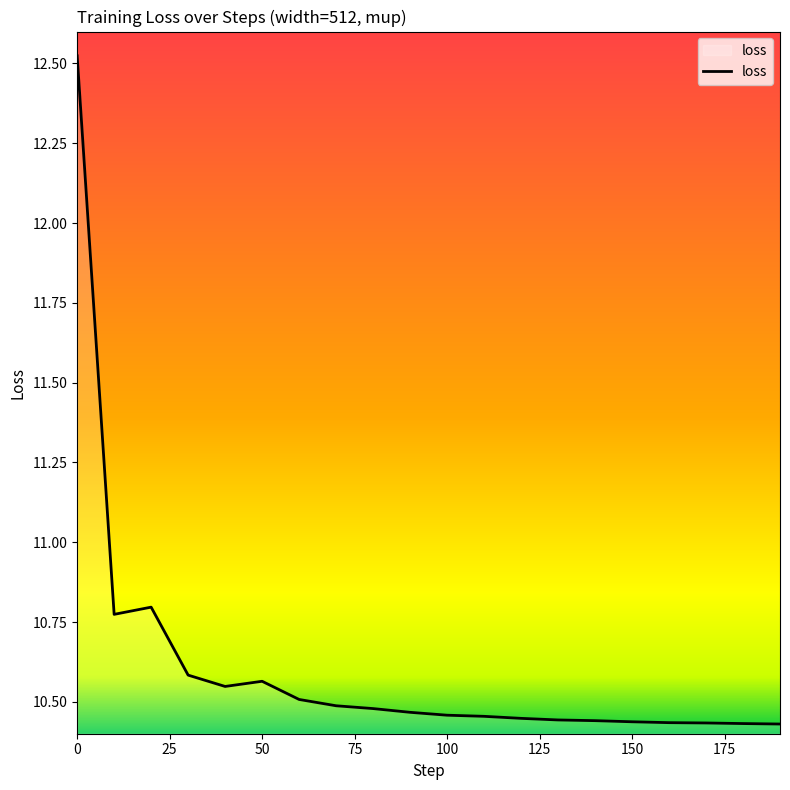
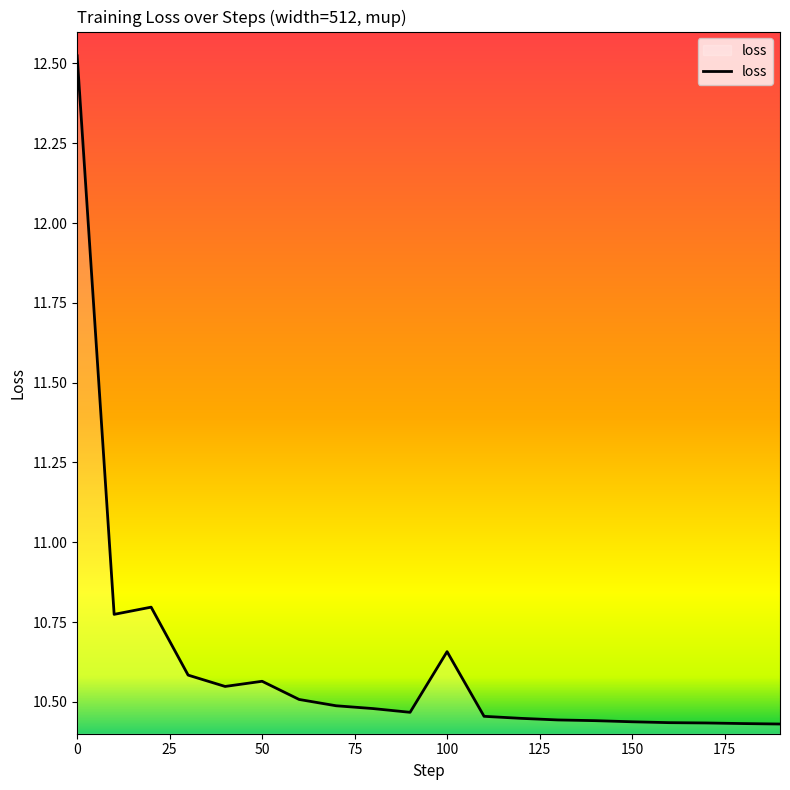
100: 10.46 -> 10.66
